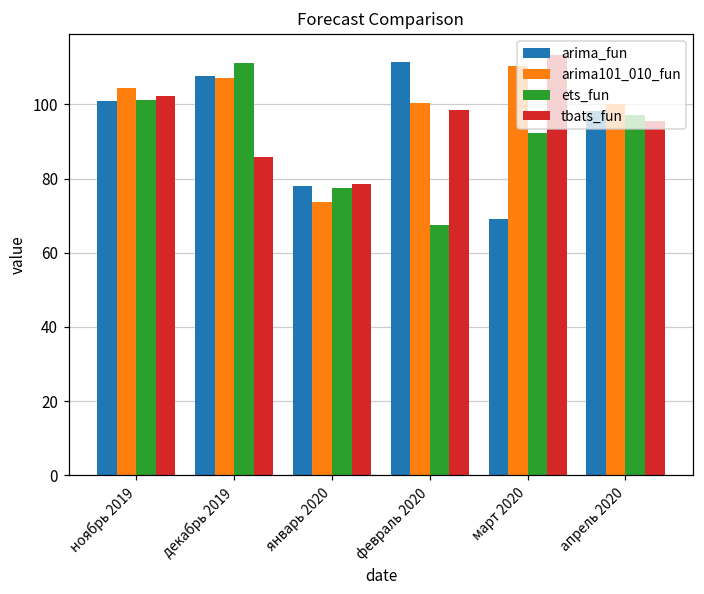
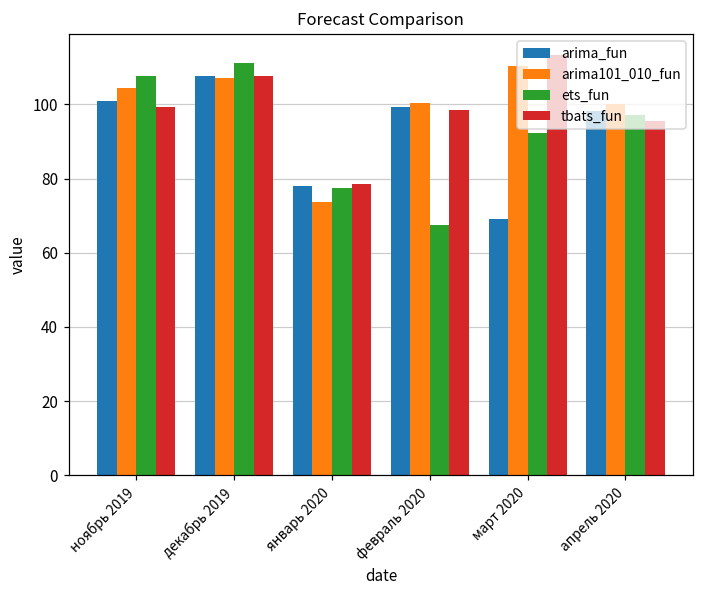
ets_fun, ноябрь 2019: 101 -> 108
tbats_fun, ноябрь 2019: 102 -> 99
tbats_fun, декабрь 2019: 86 -> 108
arima_fun, февраль 2020: 111 -> 99
